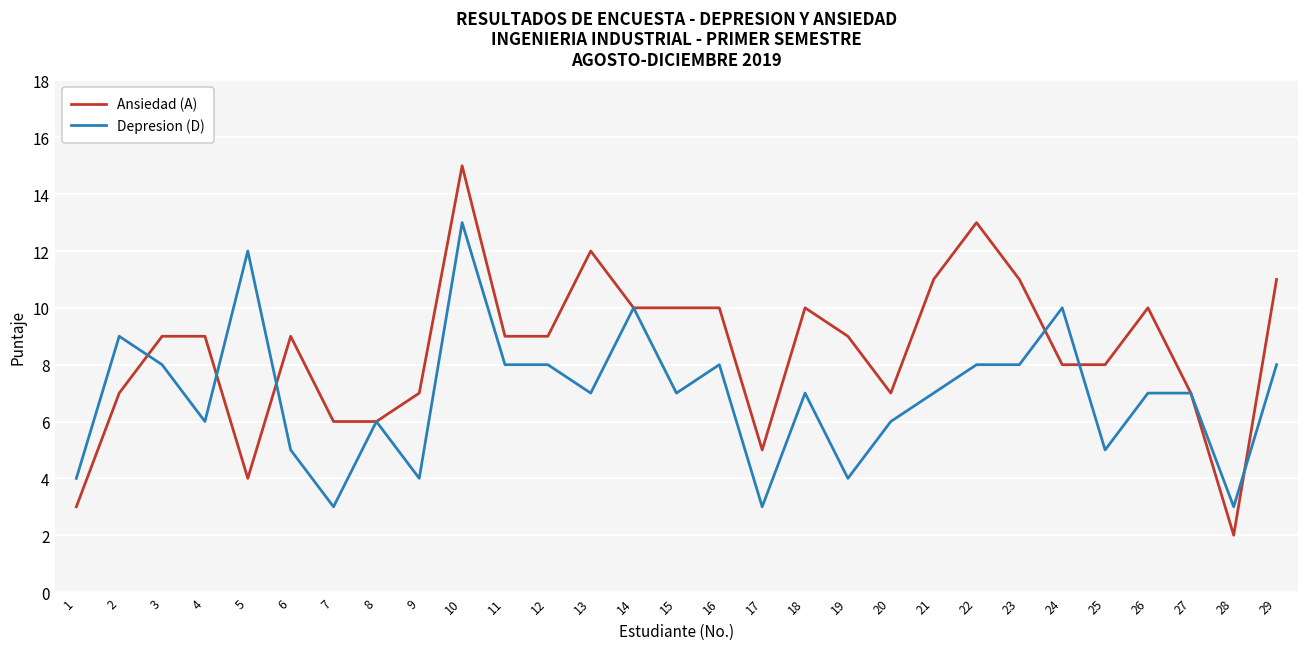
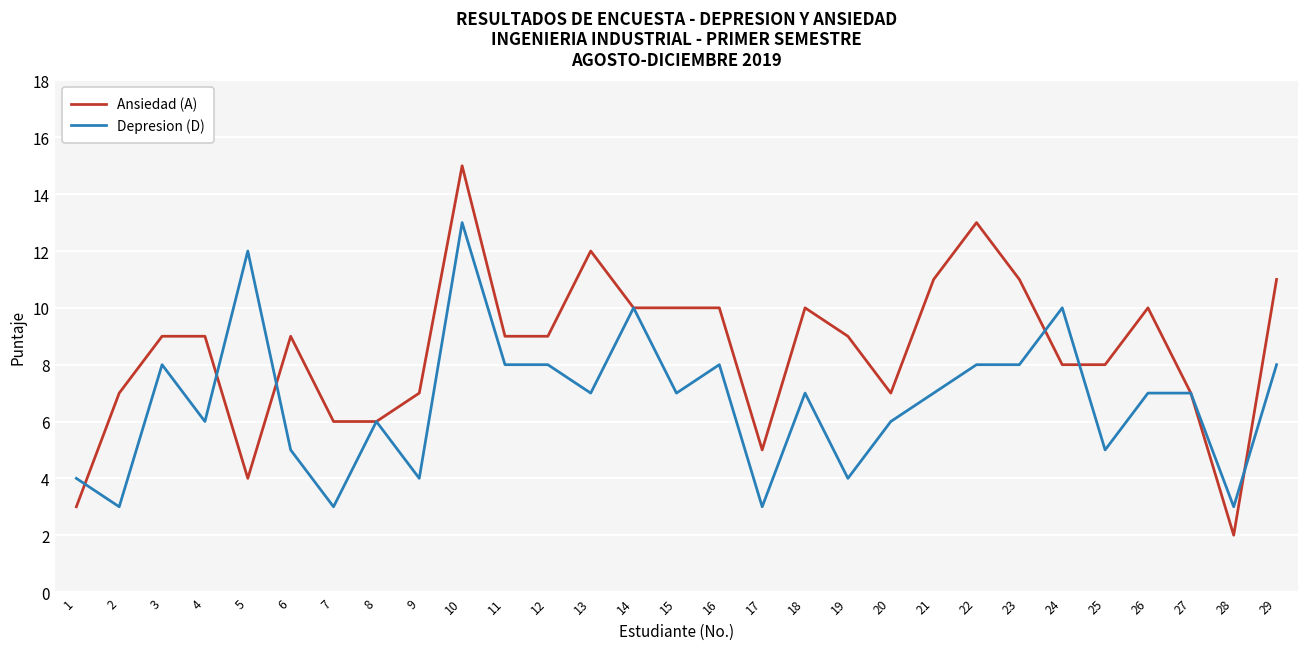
Depresion (D), 2: 9 -> 3
